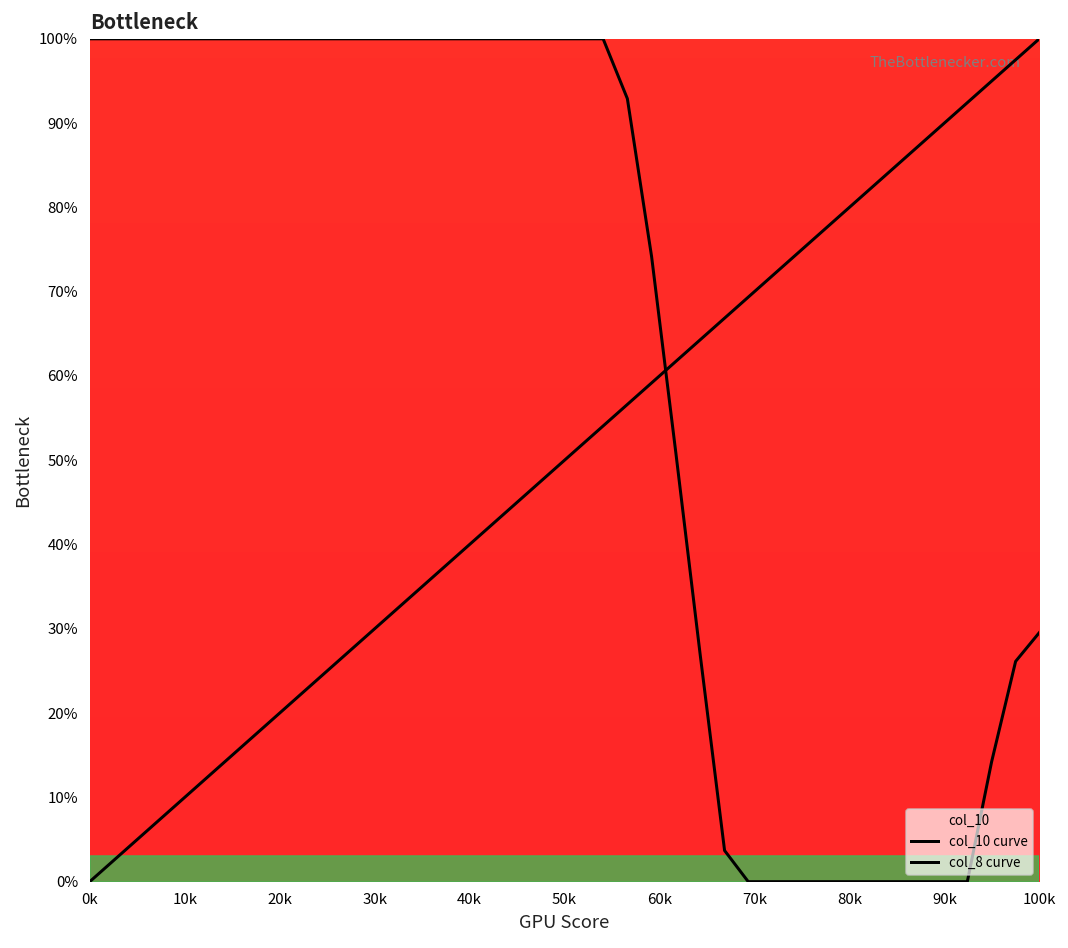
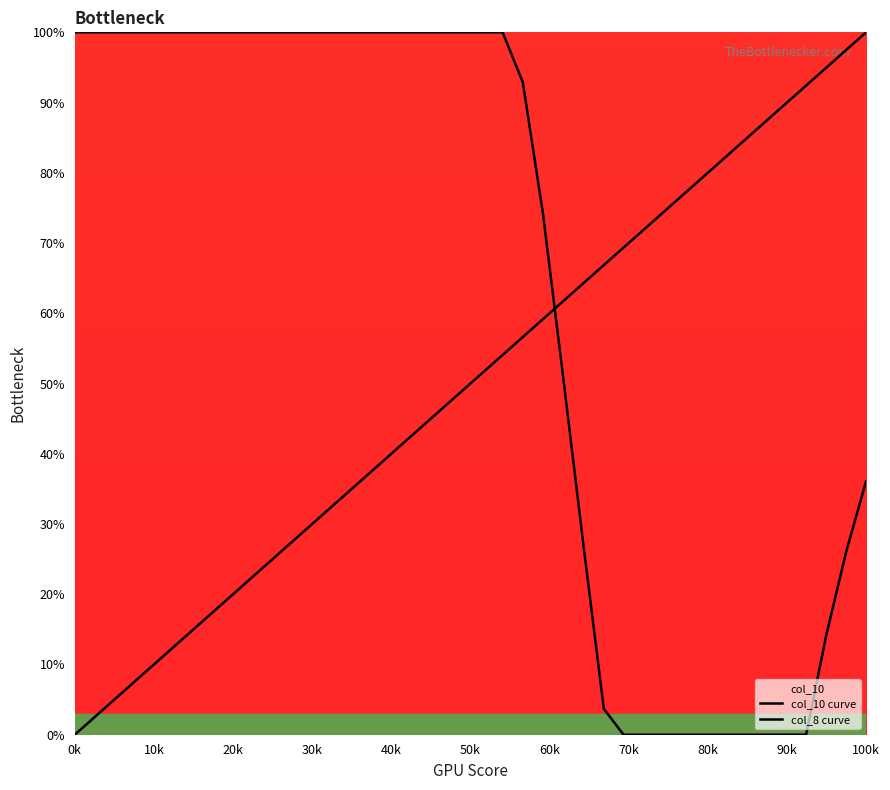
col_8 curve, 100k: 30% -> 36%
